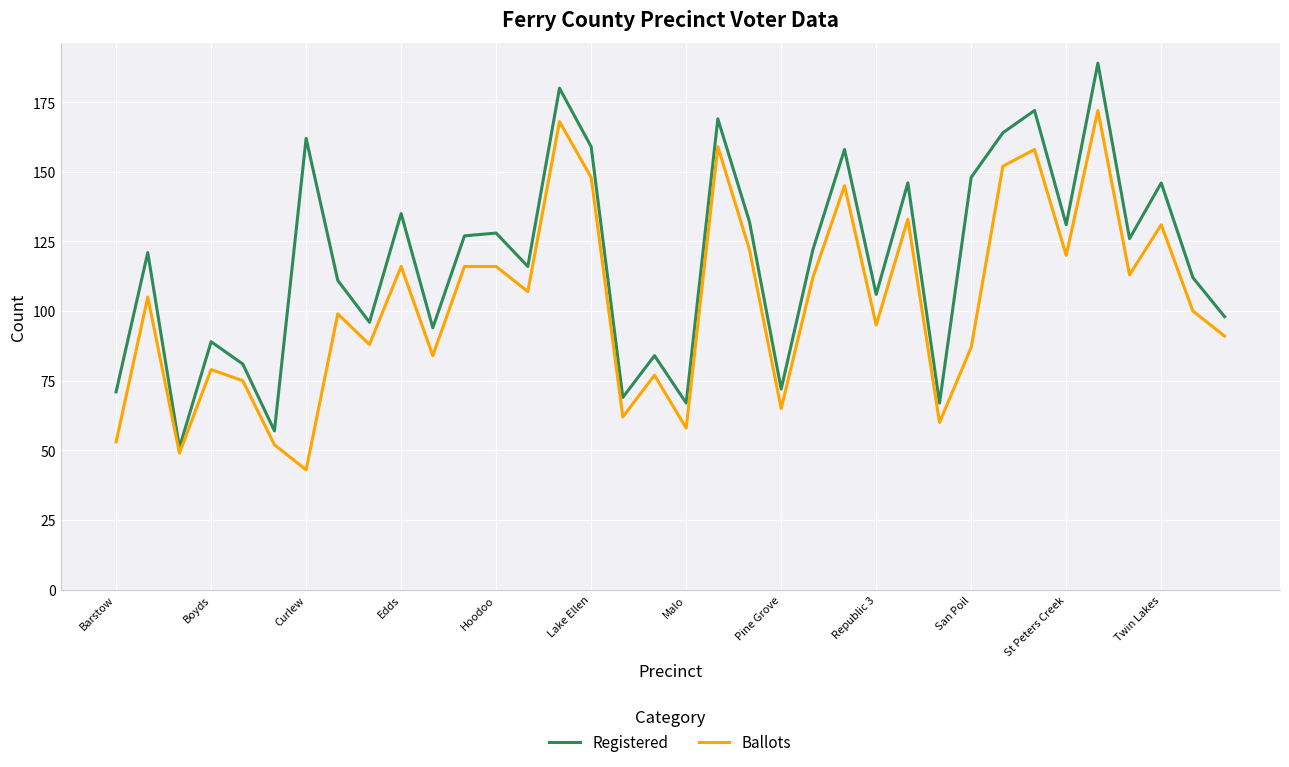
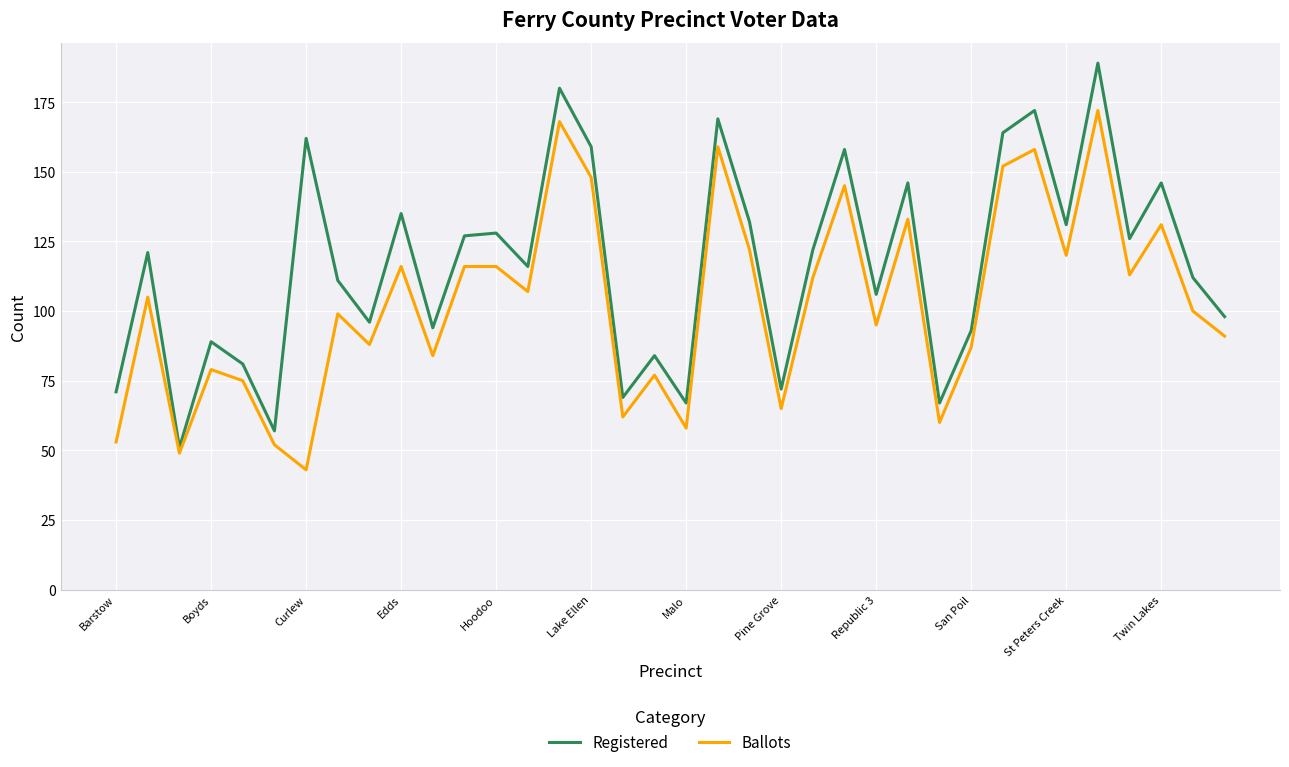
Registered, San Poil: 148 -> 93
